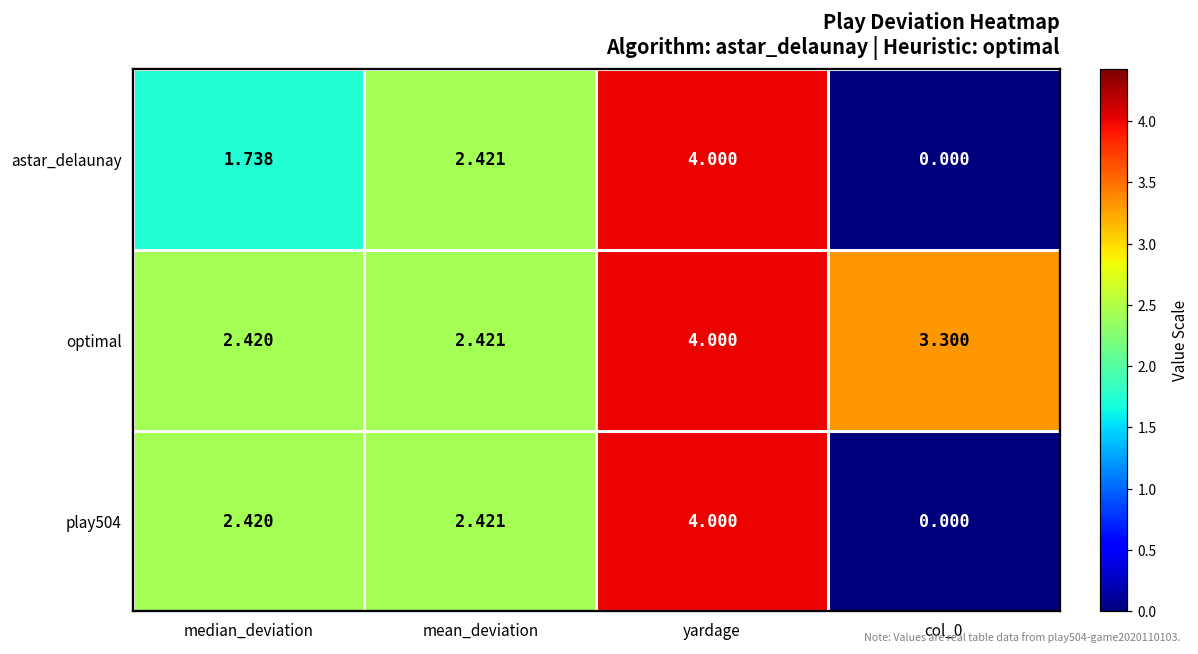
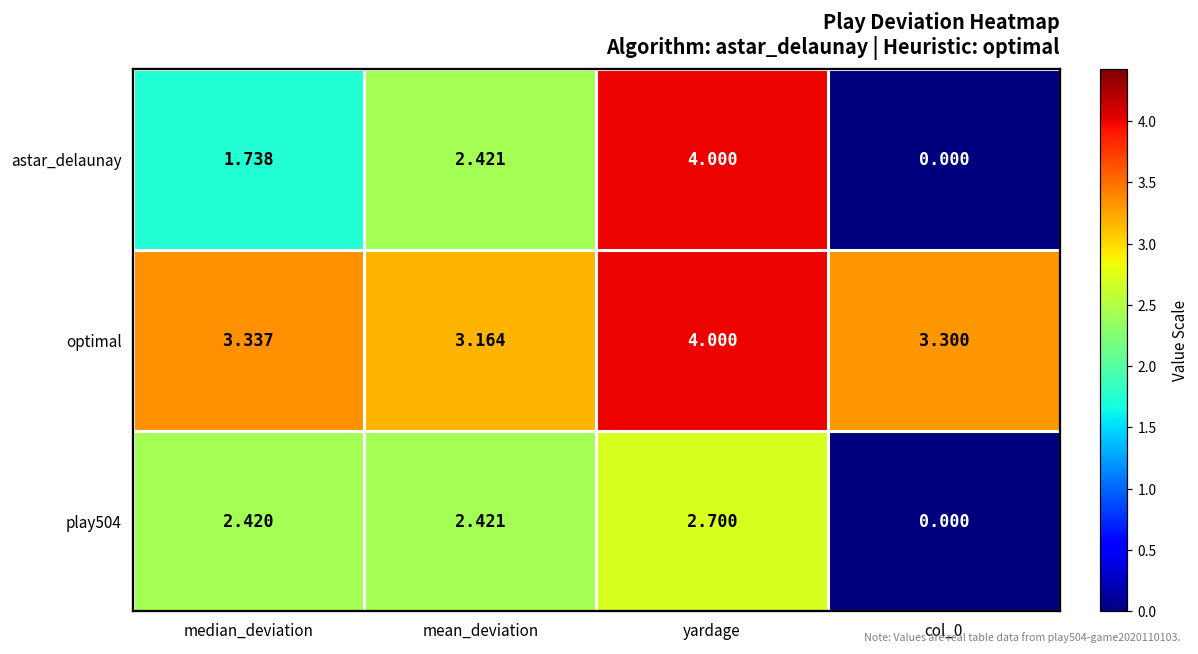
optimal, median_deviation: 2.420 -> 3.337
optimal, mean_deviation: 2.421 -> 3.164
play504, yardage: 4.000 -> 2.700
